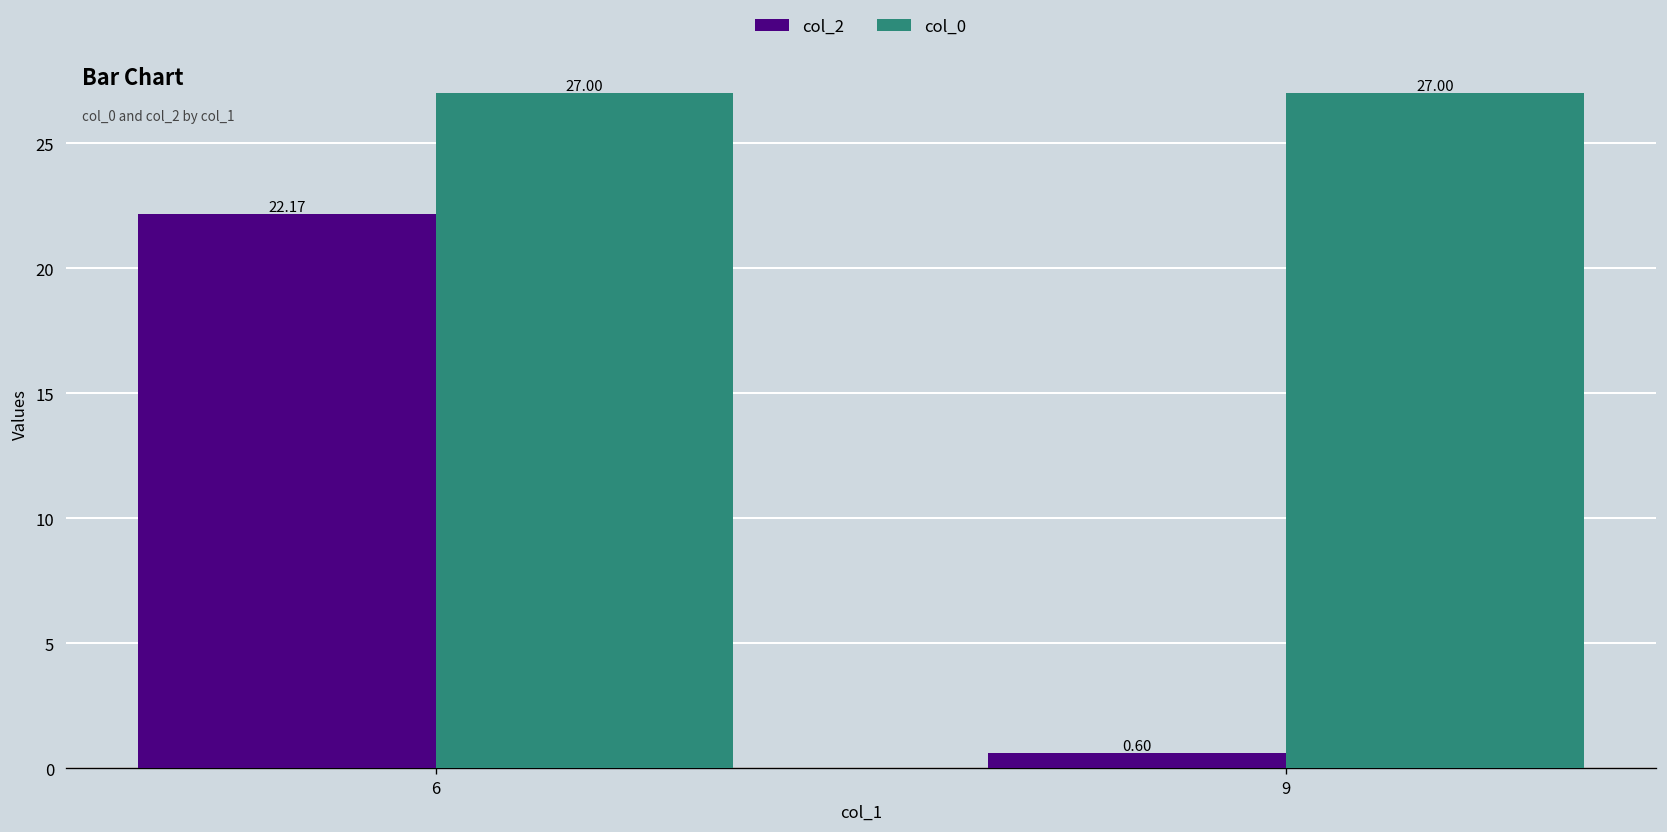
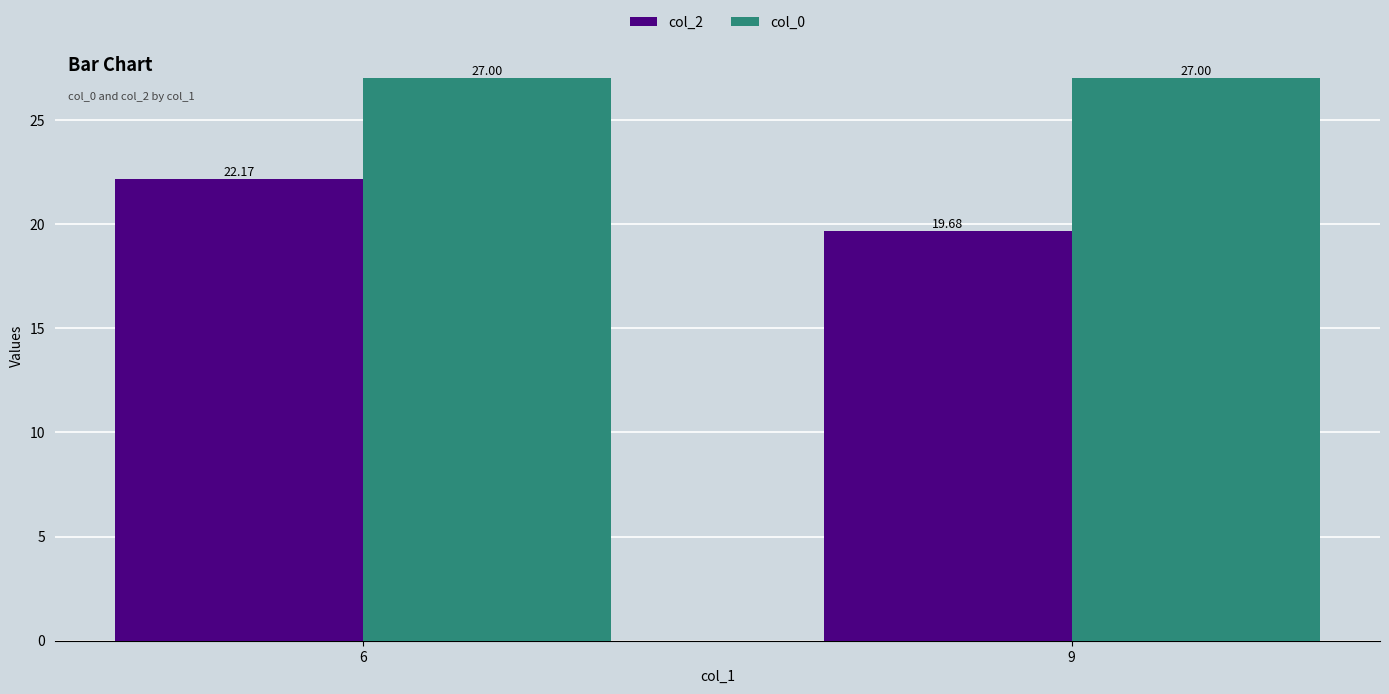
col_2, 9: 0.60 -> 19.68
